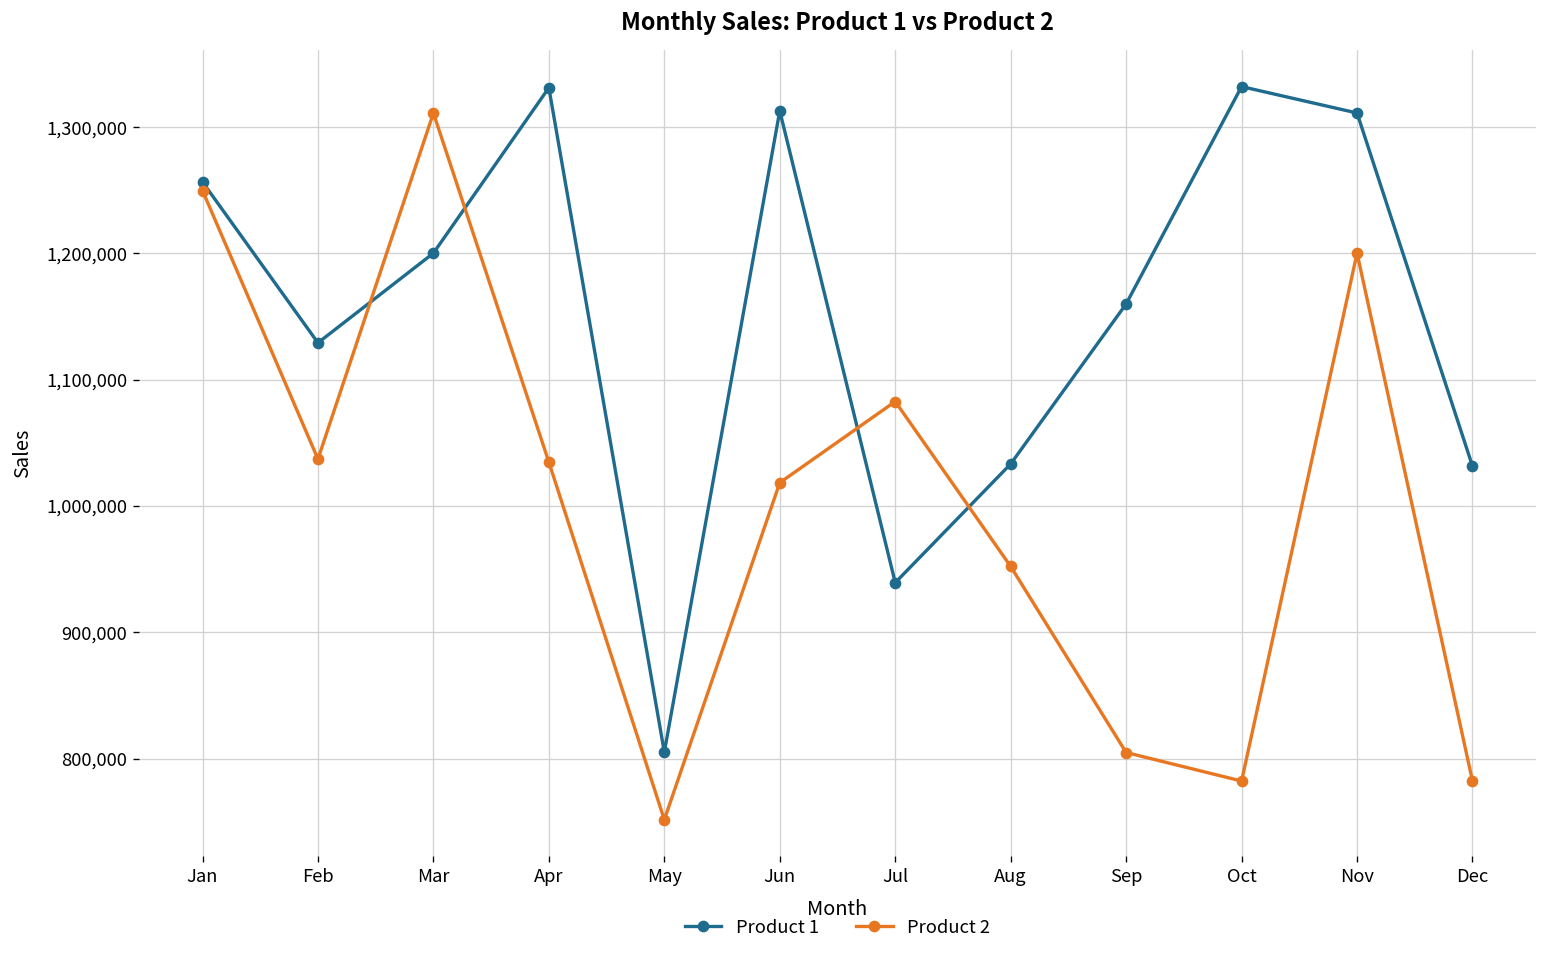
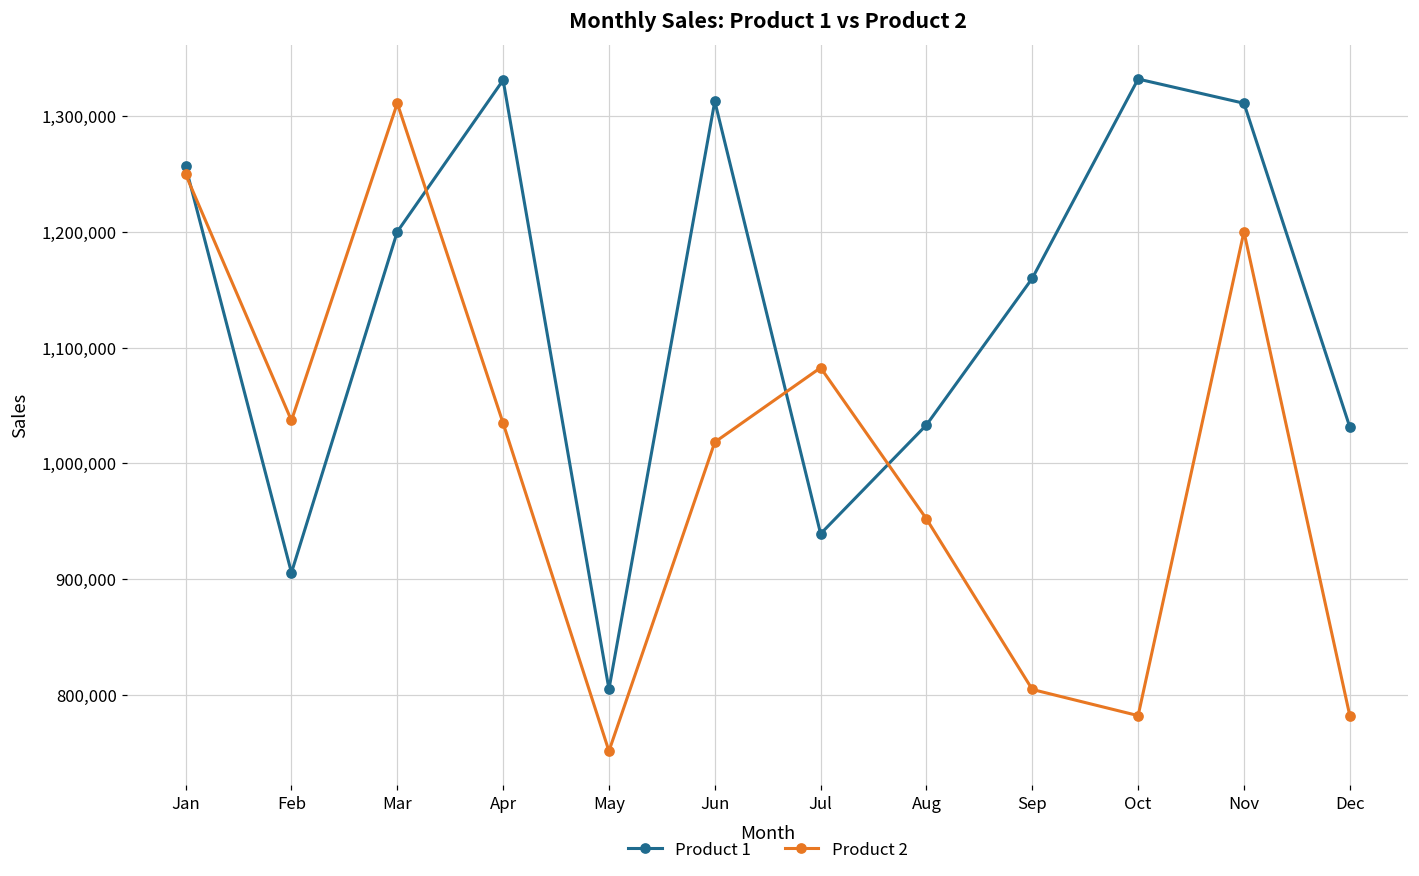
Product 1, Feb: 1,129,000 -> 906,000
